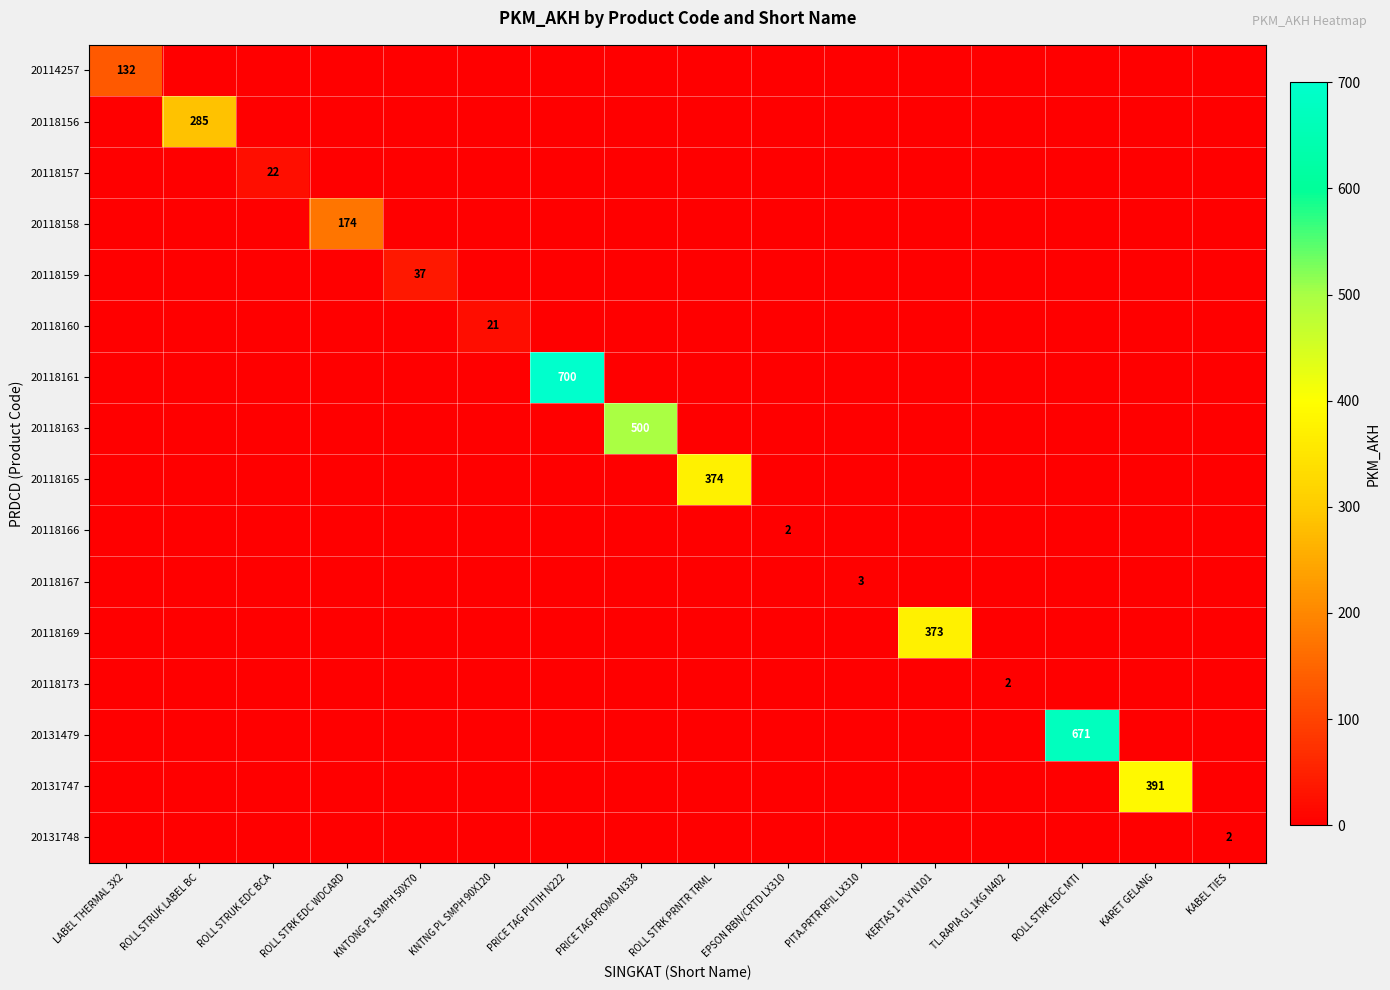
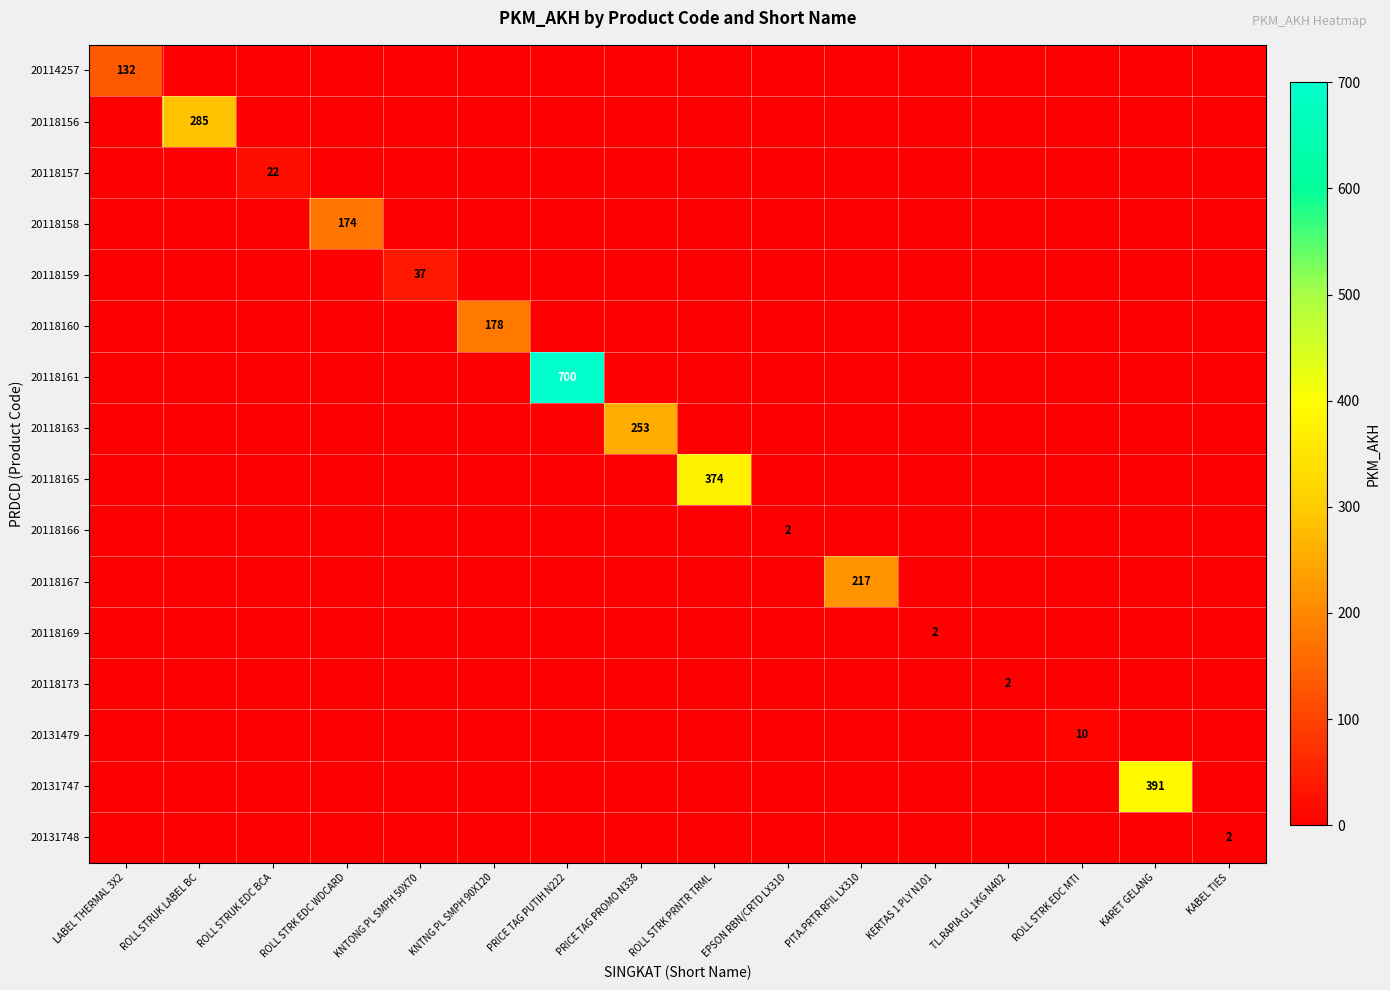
20118160, KNTNG PL SMPH 90X120: 21 -> 178
20118163, PRICE TAG PROMO N338: 500 -> 253
20118167, PITA.PRTR RFIL LX310: 3 -> 217
20118169, KERTAS 1 PLY N101: 373 -> 2
20131479, ROLL STRK EDC MTI: 671 -> 10
